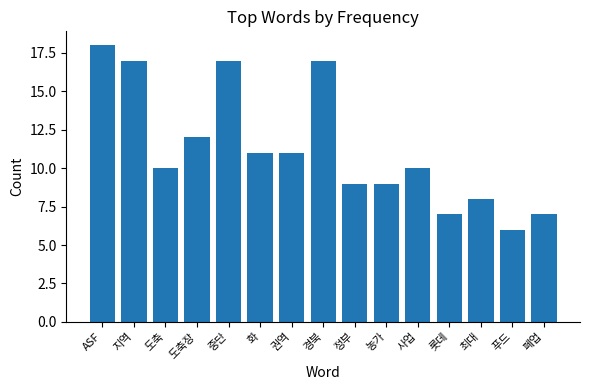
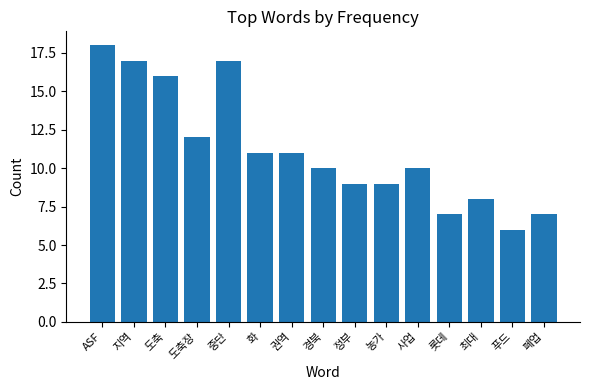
도축: 10 -> 16
경북: 17 -> 10
